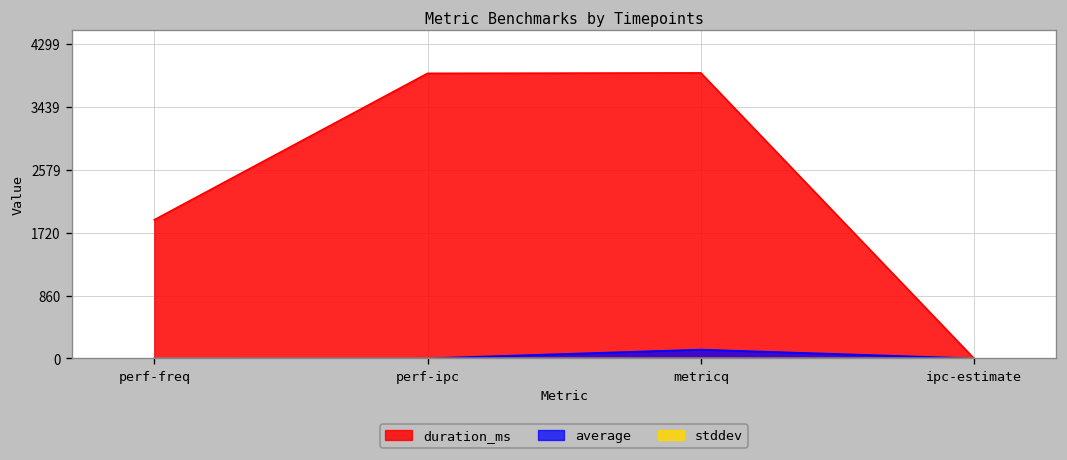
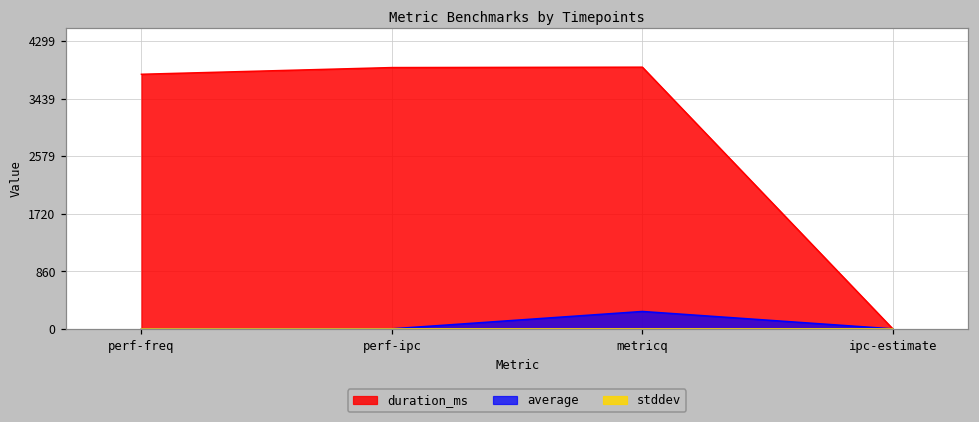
duration_ms, perf-freq: 1900 -> 3800
average, metricq: 100 -> 300
